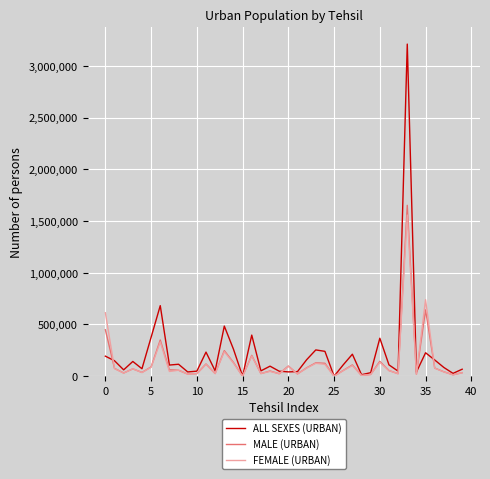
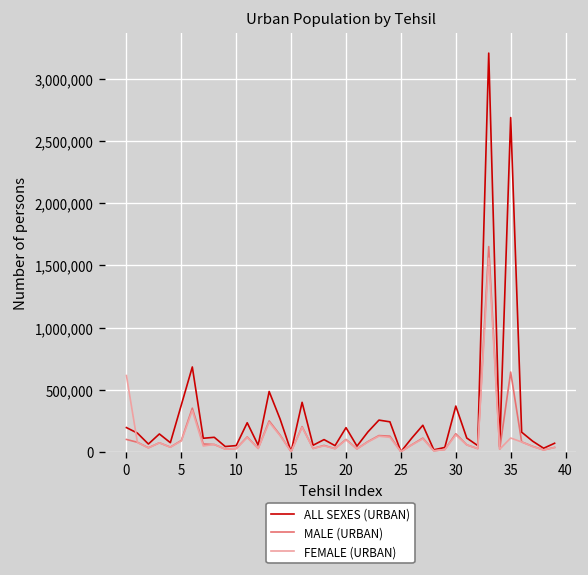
MALE (URBAN), 0: 450,000 -> 100,000
ALL SEXES (URBAN), 20: 40,000 -> 190,000
ALL SEXES (URBAN), 35: 230,000 -> 2,690,000
FEMALE (URBAN), 35: 740,000 -> 110,000
